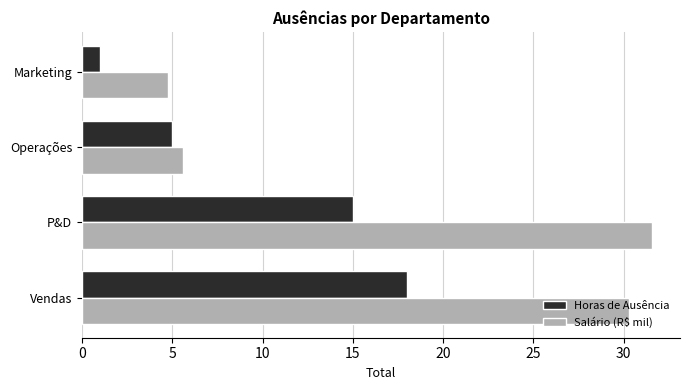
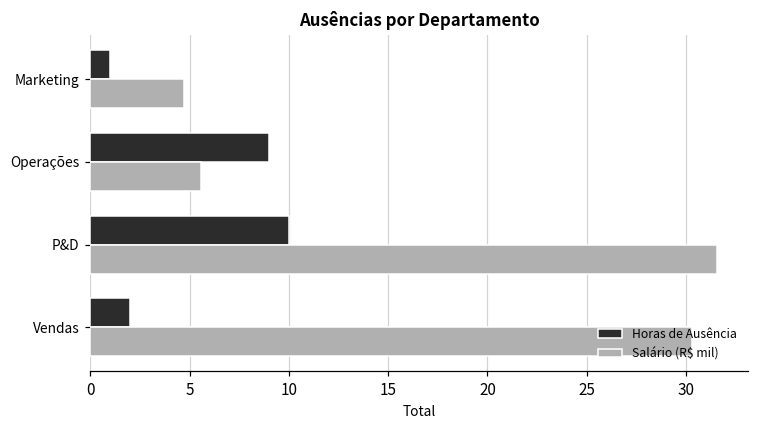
Horas de Ausência, Operações: 5 -> 9
Horas de Ausência, P&D: 15 -> 10
Horas de Ausência, Vendas: 18 -> 2
